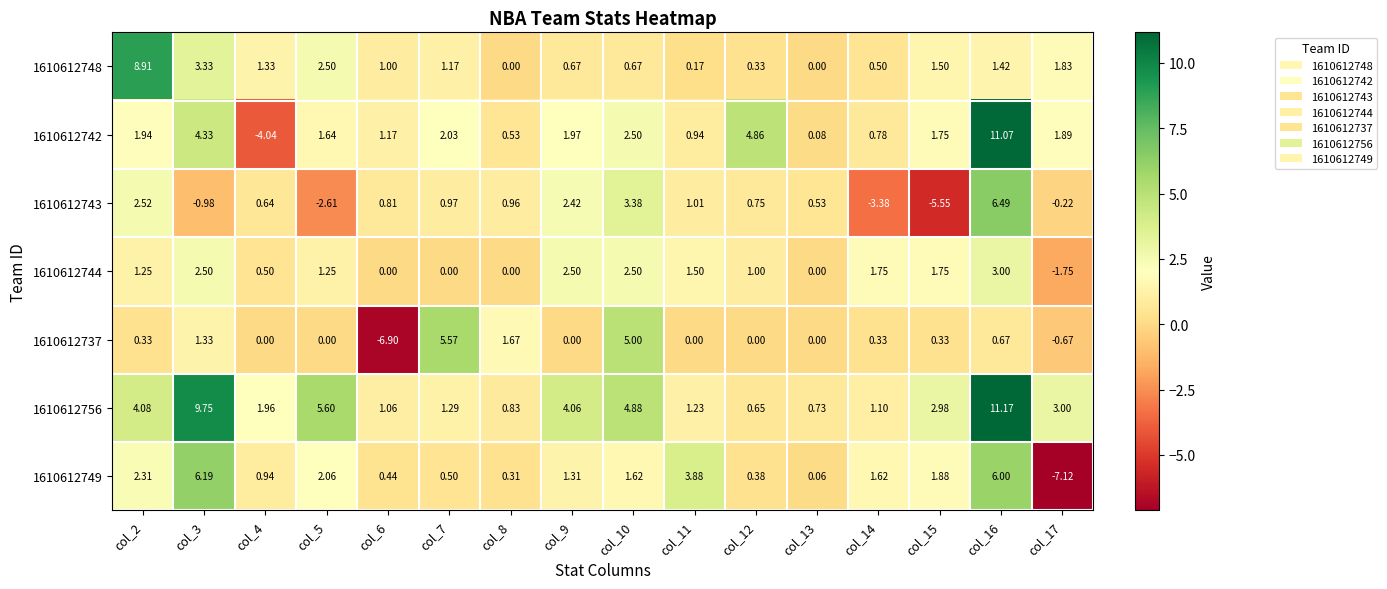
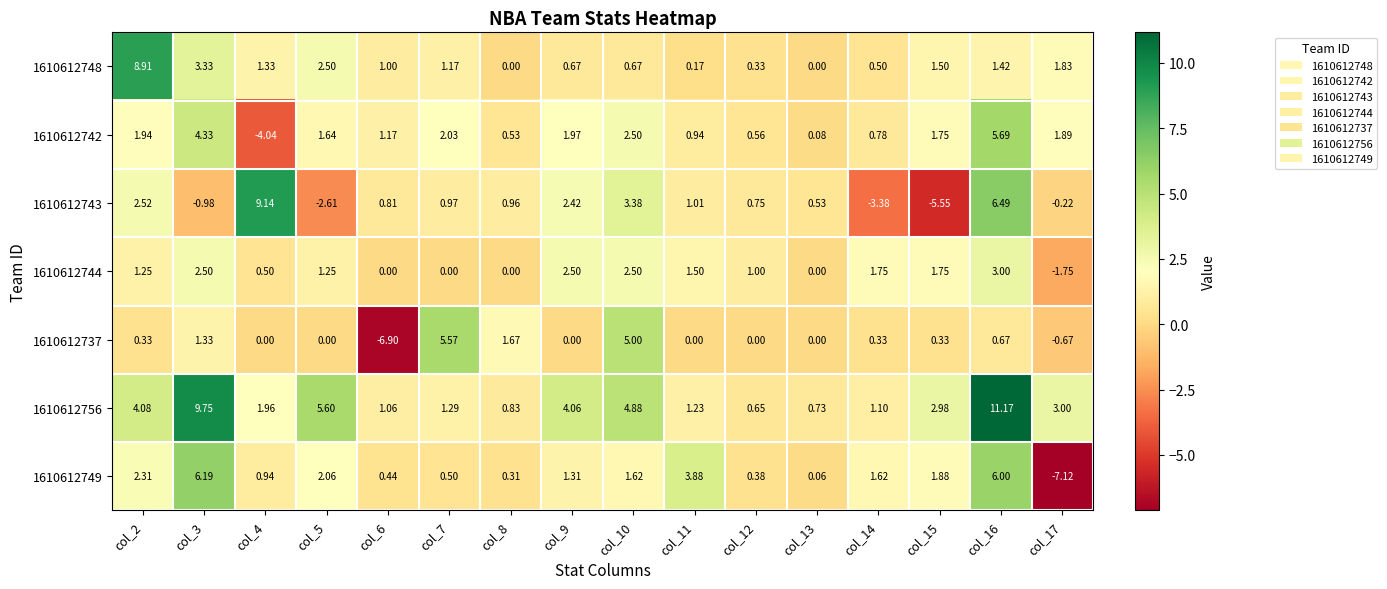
1610612742, col_12: 4.86 -> 0.56
1610612742, col_16: 11.07 -> 5.69
1610612743, col_4: 0.64 -> 9.14
